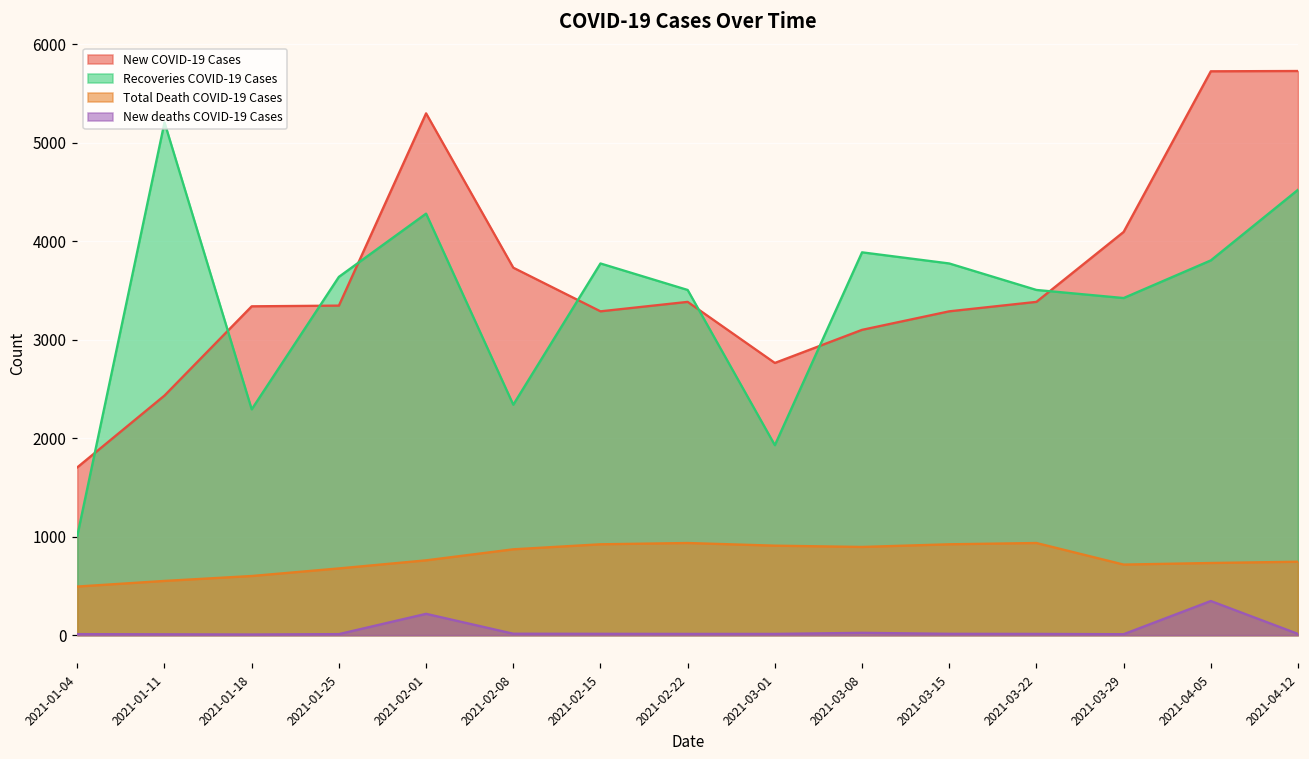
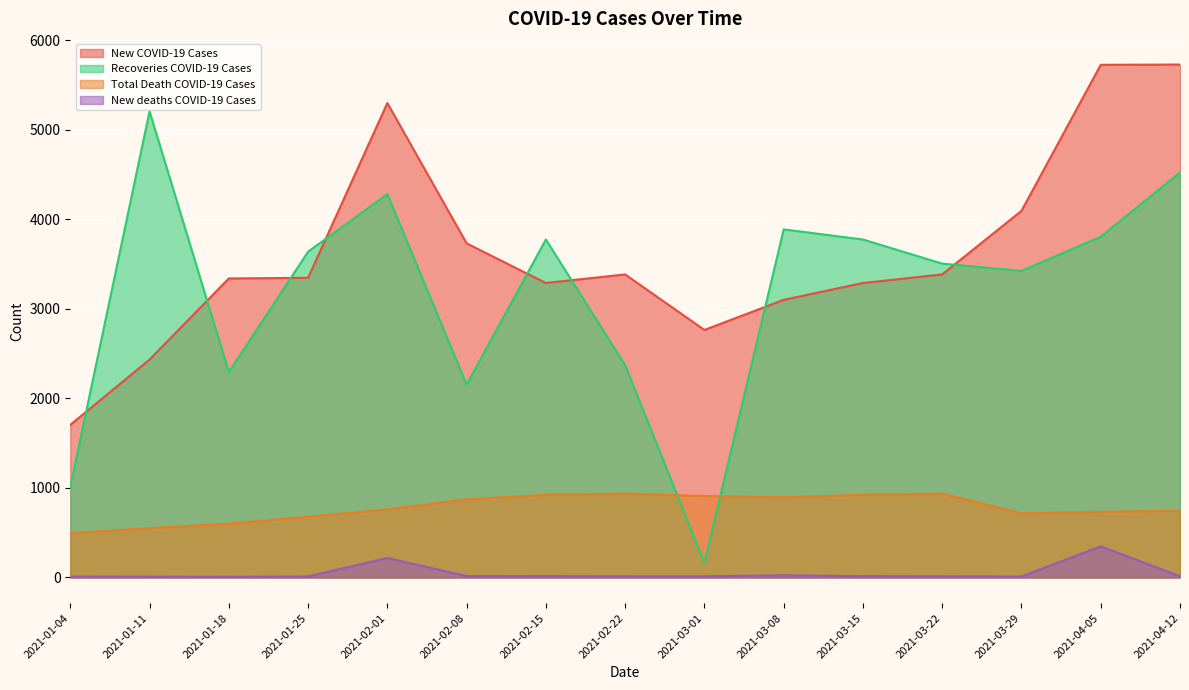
Recoveries COVID-19 Cases, 2021-02-08: 2300 -> 2200
Recoveries COVID-19 Cases, 2021-02-22: 3500 -> 2400
Recoveries COVID-19 Cases, 2021-03-01: 1900 -> 200
